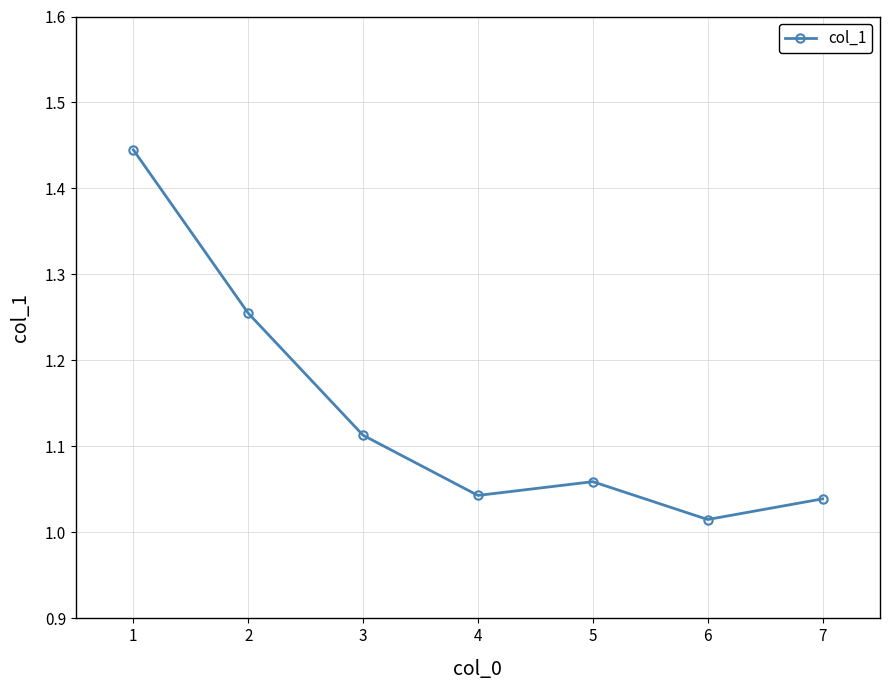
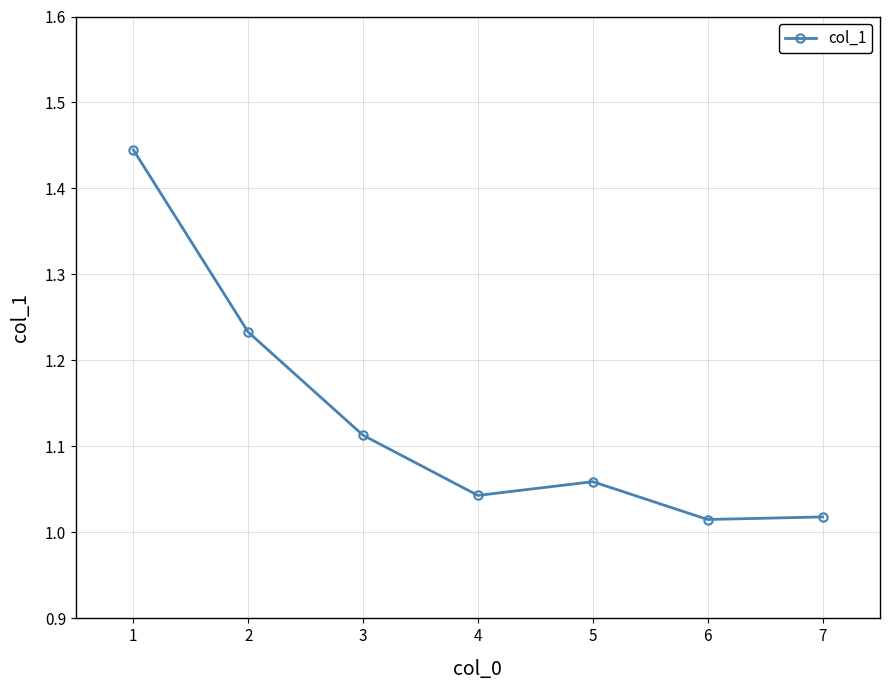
2: 1.26 -> 1.23
7: 1.04 -> 1.02
